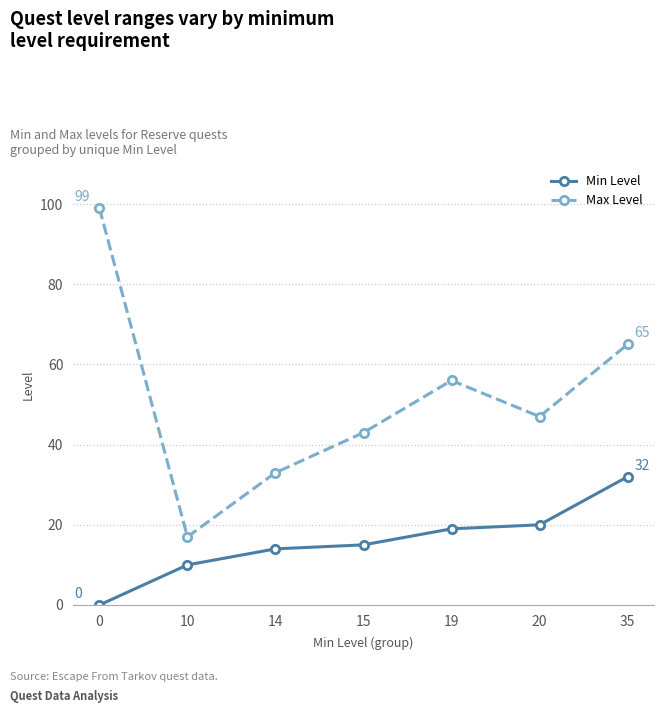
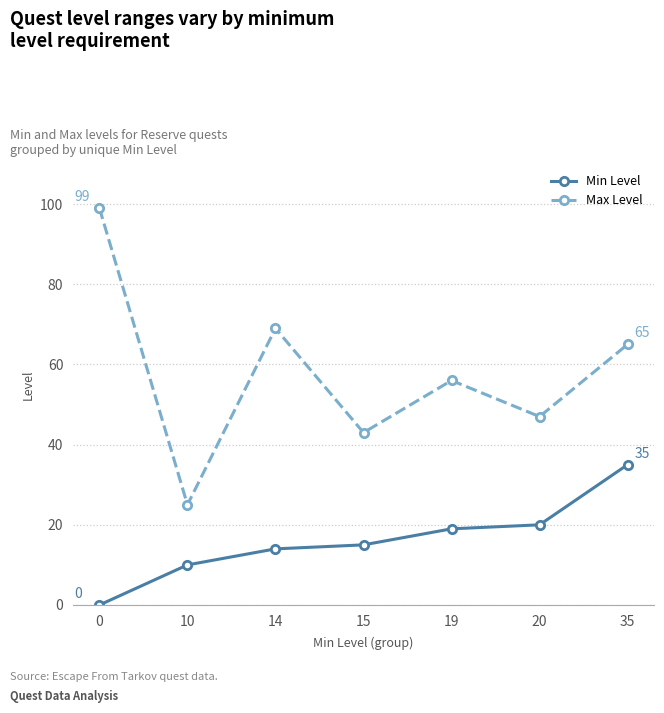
Max Level, 10: 17 -> 25
Max Level, 14: 33 -> 69
Min Level, 35: 32 -> 35
